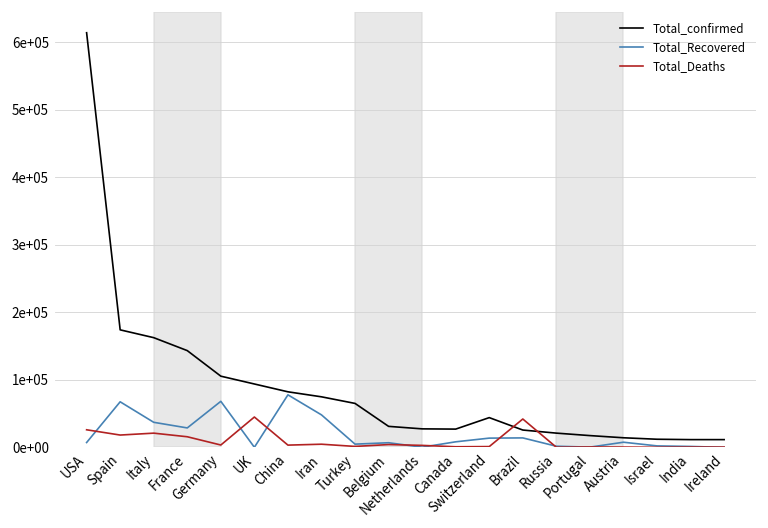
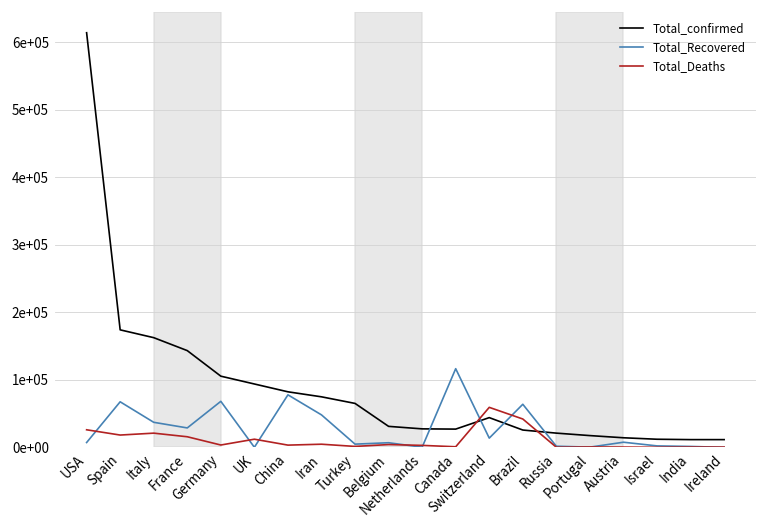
Total_Deaths, UK: 40000 -> 10000
Total_Recovered, Canada: 10000 -> 120000
Total_Deaths, Switzerland: 0 -> 60000
Total_Recovered, Brazil: 10000 -> 60000
